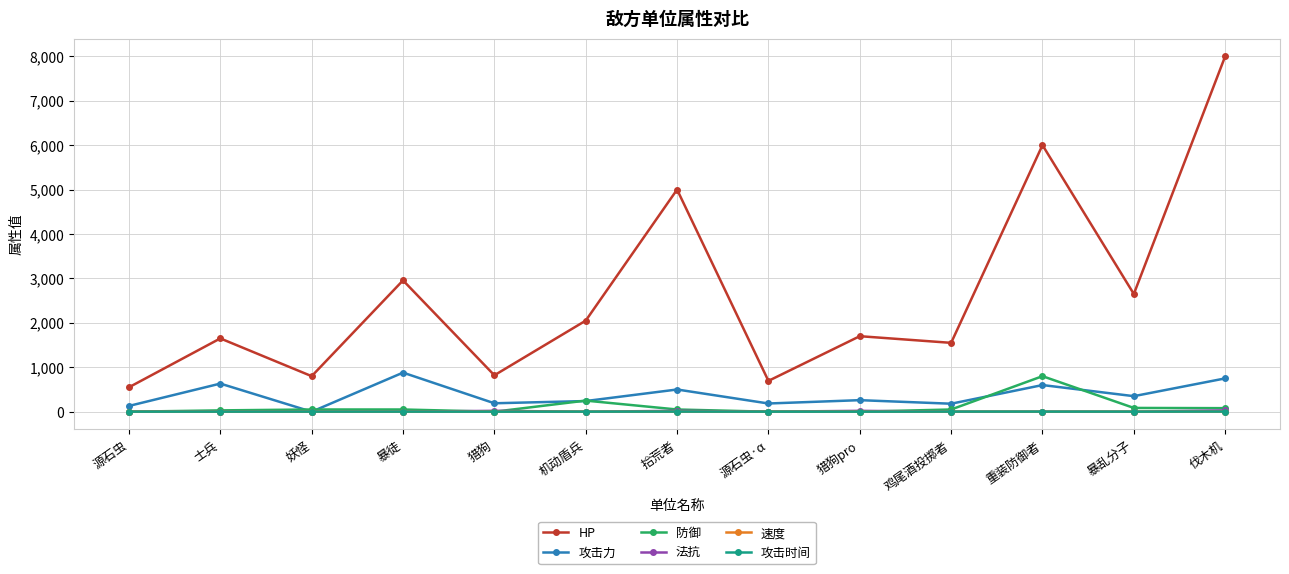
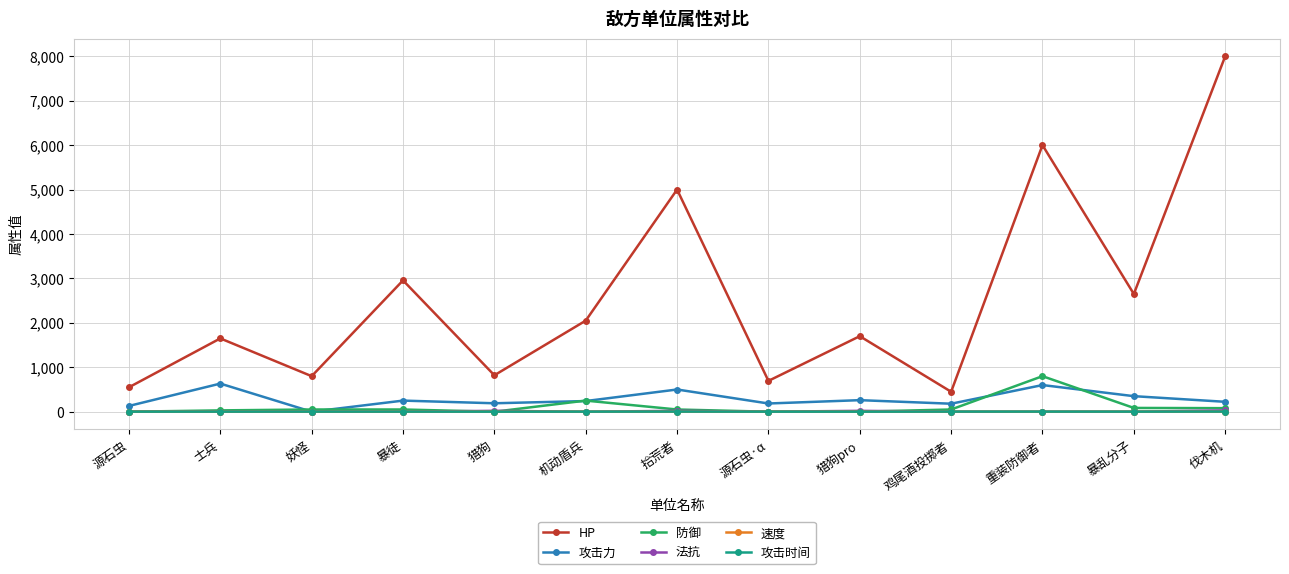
攻击力, 暴徒: 900 -> 300
HP, 鸡尾酒投掷者: 1,600 -> 400
攻击力, 伐木机: 800 -> 200
